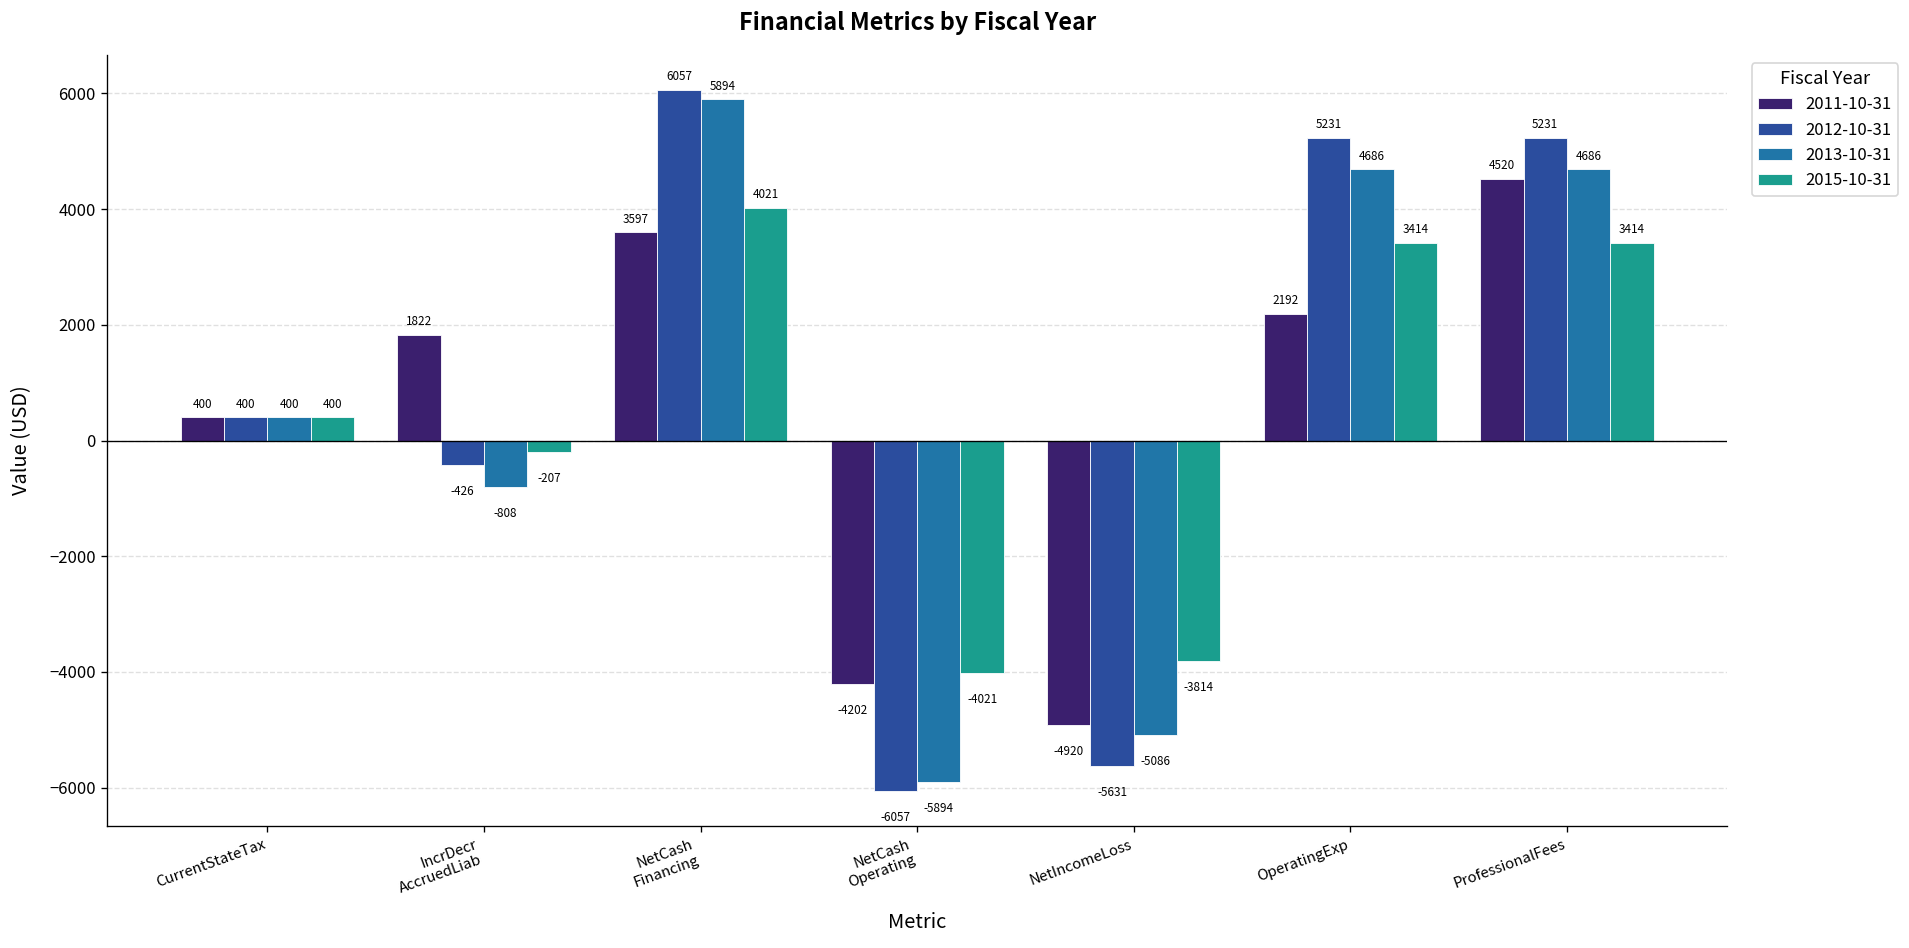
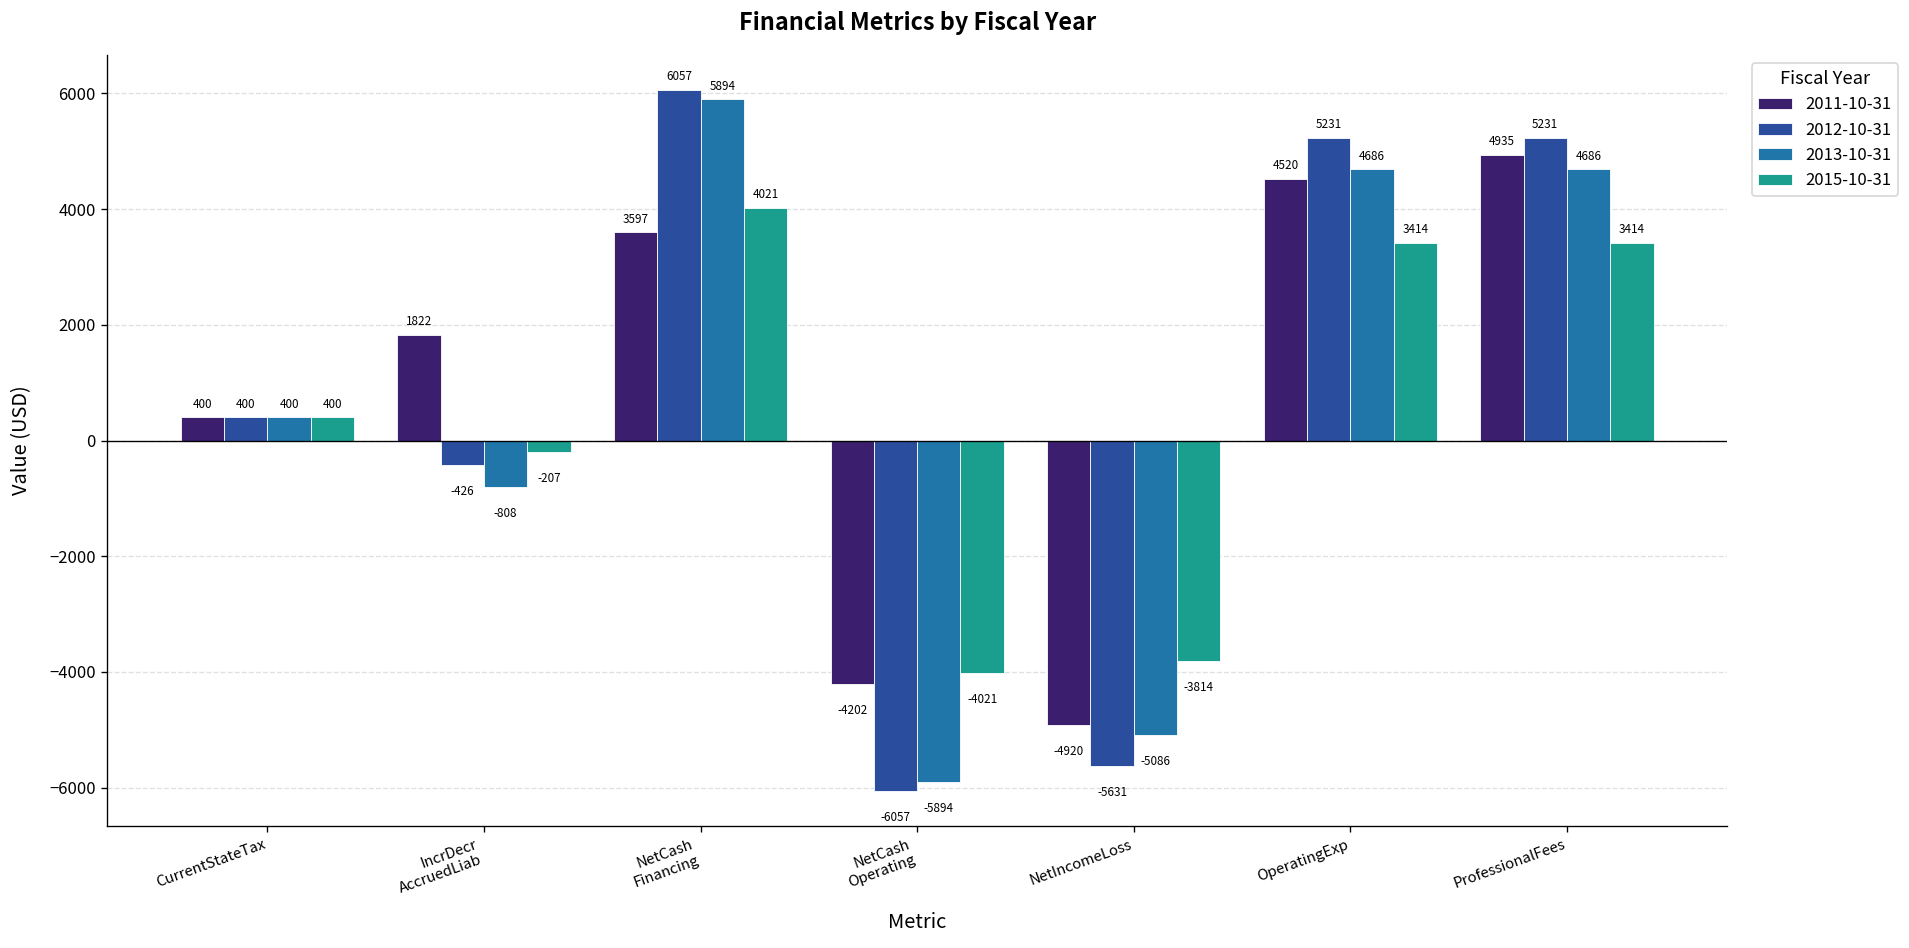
2011-10-31, OperatingExp: 2192 -> 4520
2011-10-31, ProfessionalFees: 4520 -> 4935
